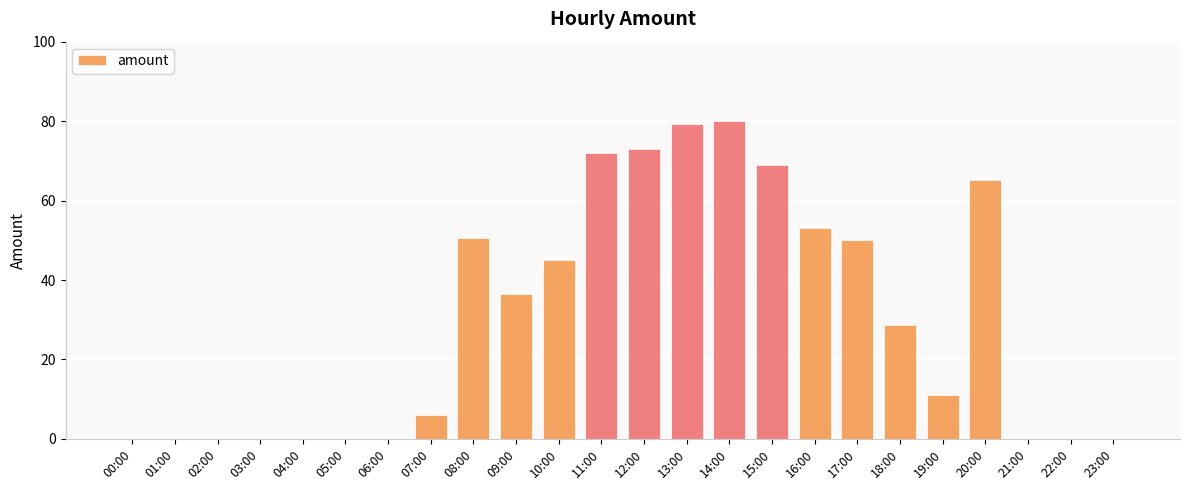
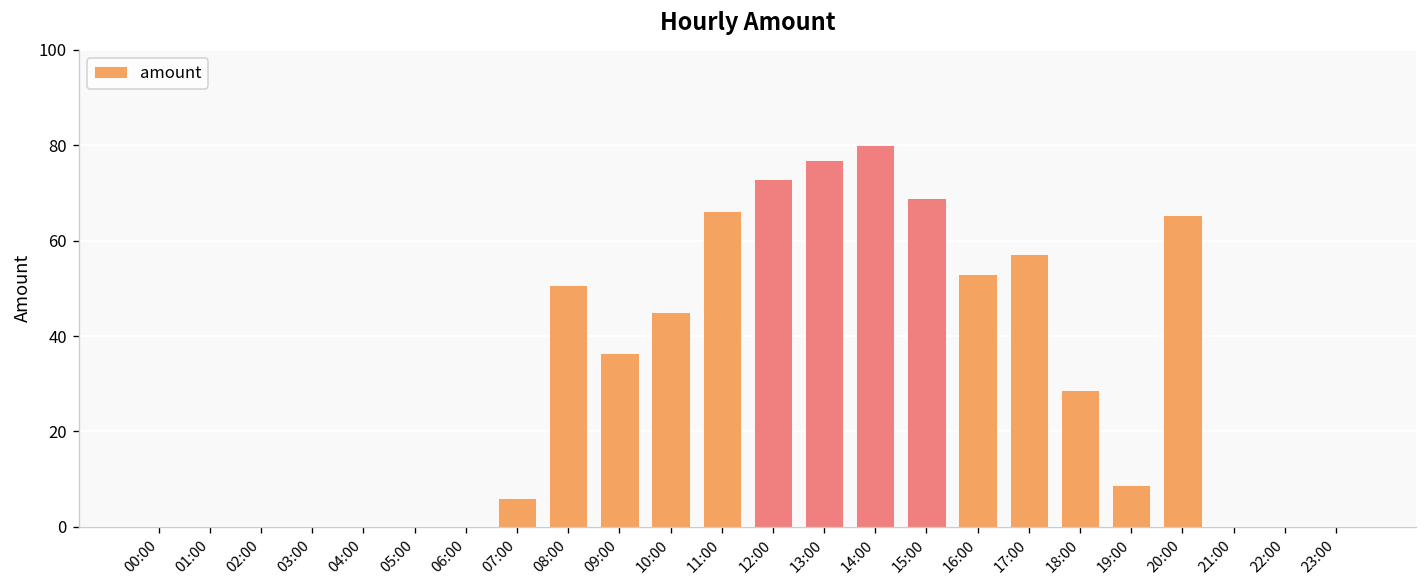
11:00: 72 -> 66
13:00: 79 -> 77
17:00: 50 -> 57
19:00: 11 -> 9
